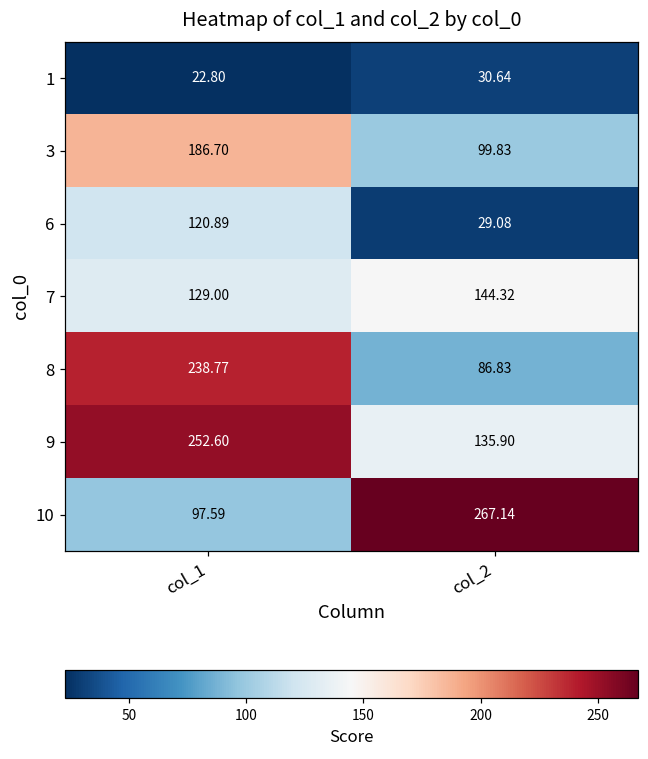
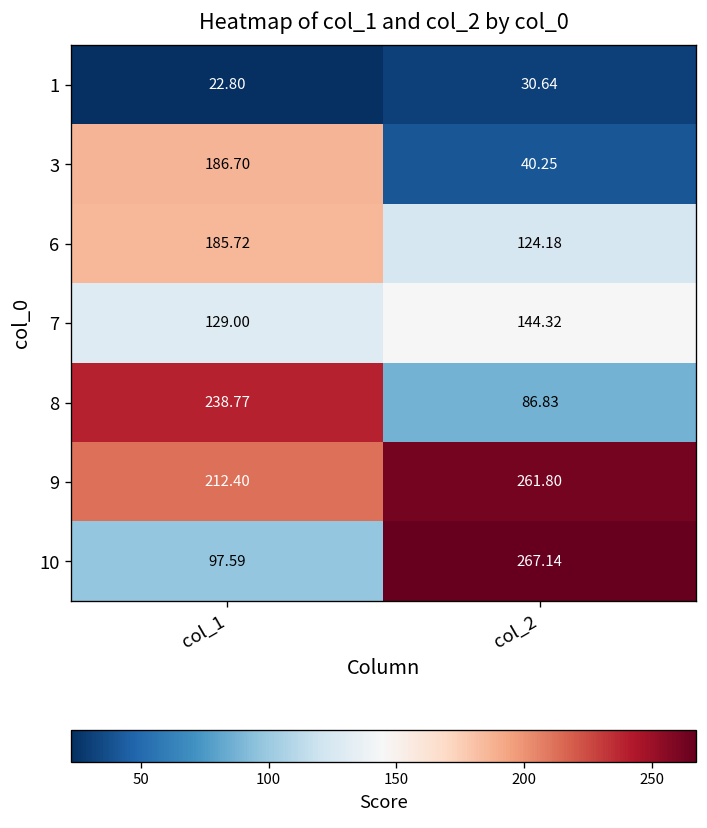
3, col_2: 99.83 -> 40.25
6, col_1: 120.89 -> 185.72
6, col_2: 29.08 -> 124.18
9, col_1: 252.60 -> 212.40
9, col_2: 135.90 -> 261.80
